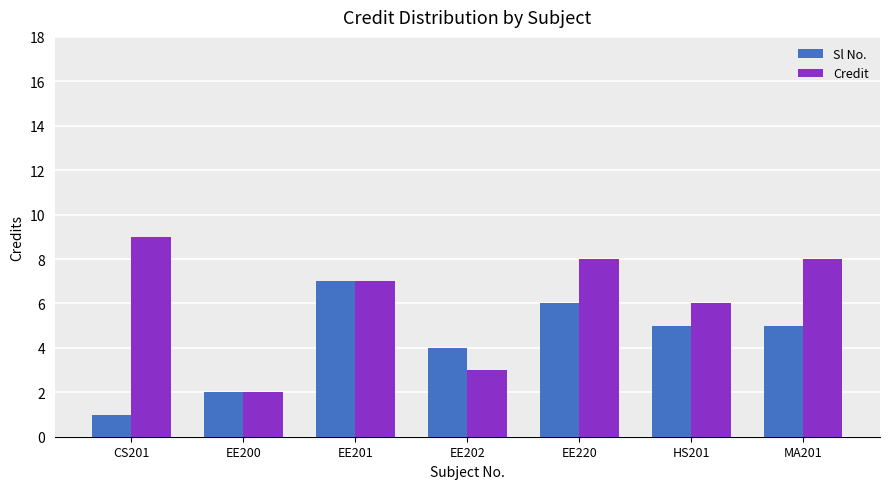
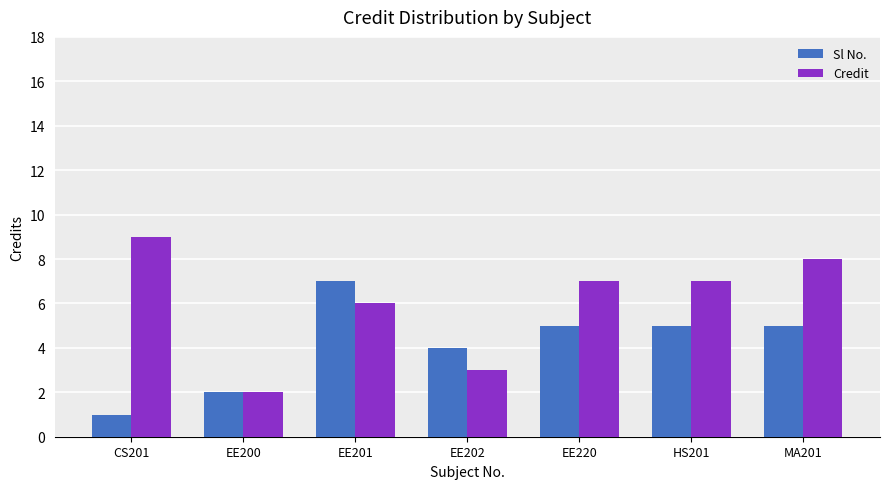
Credit, EE201: 7 -> 6
Sl No., EE220: 6 -> 5
Credit, EE220: 8 -> 7
Credit, HS201: 6 -> 7
